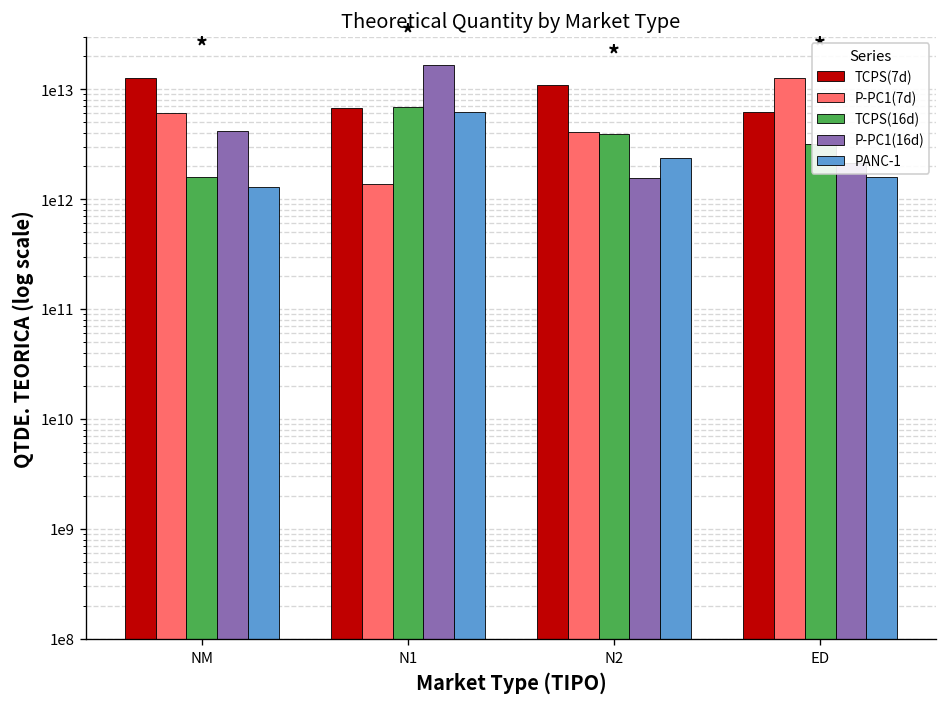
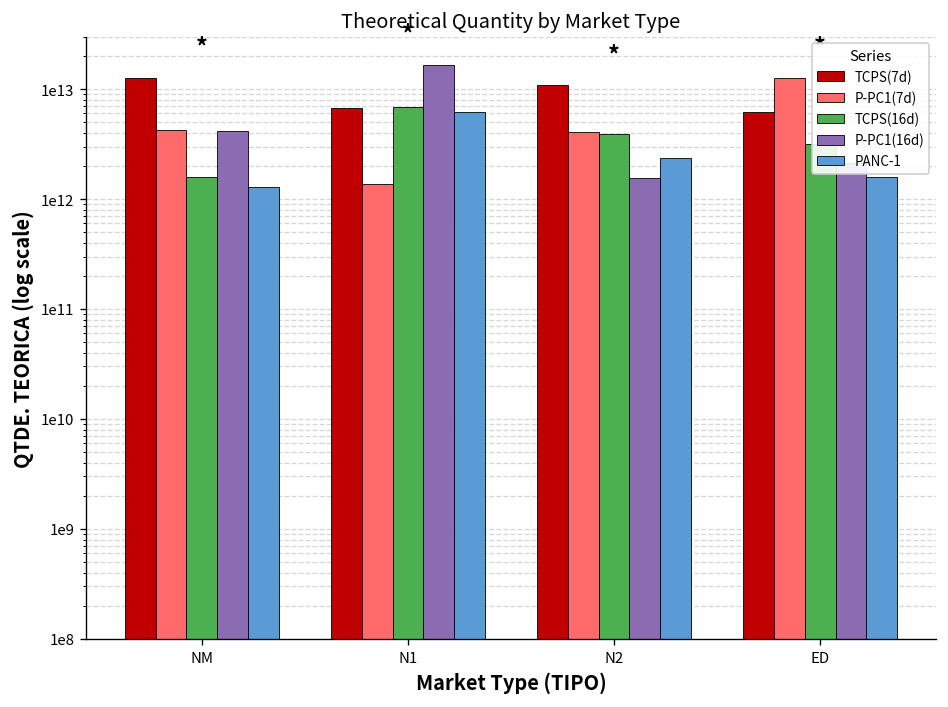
P-PC1(7d), NM: 6000000000000 -> 4000000000000
